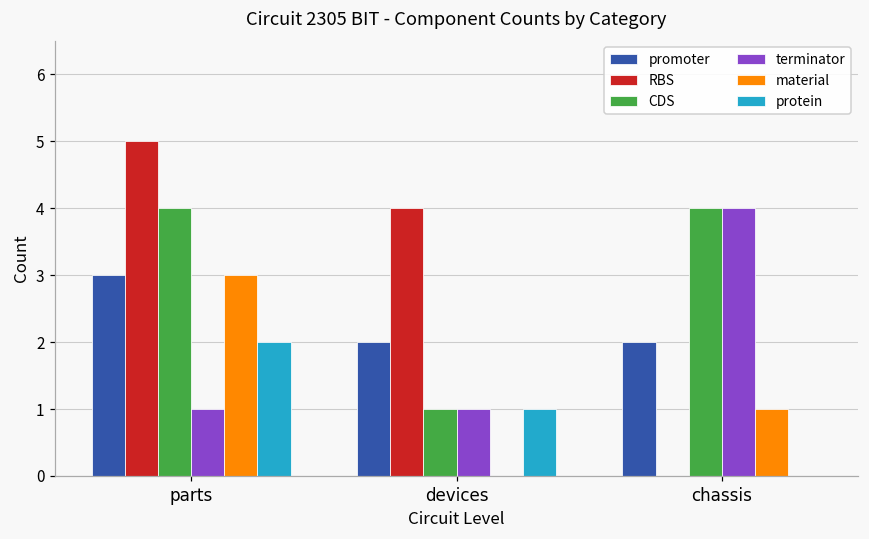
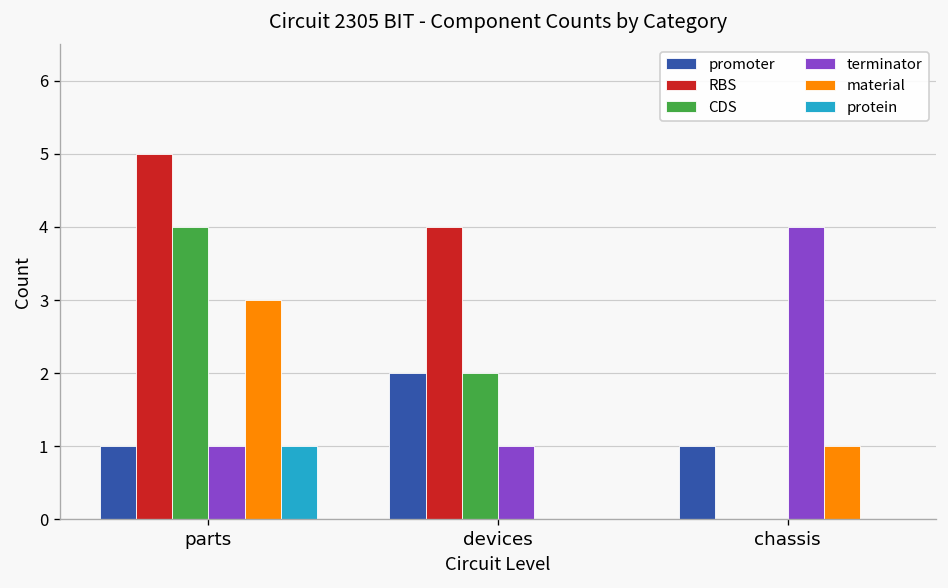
promoter, parts: 3 -> 1
protein, parts: 2 -> 1
CDS, devices: 1 -> 2
protein, devices: 1 -> 0
promoter, chassis: 2 -> 1
CDS, chassis: 4 -> 0
